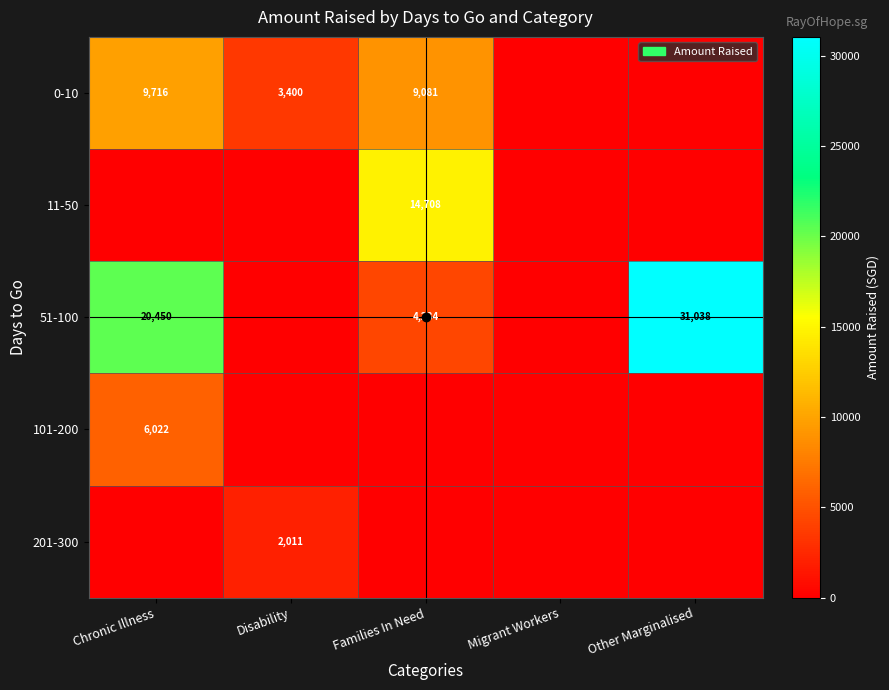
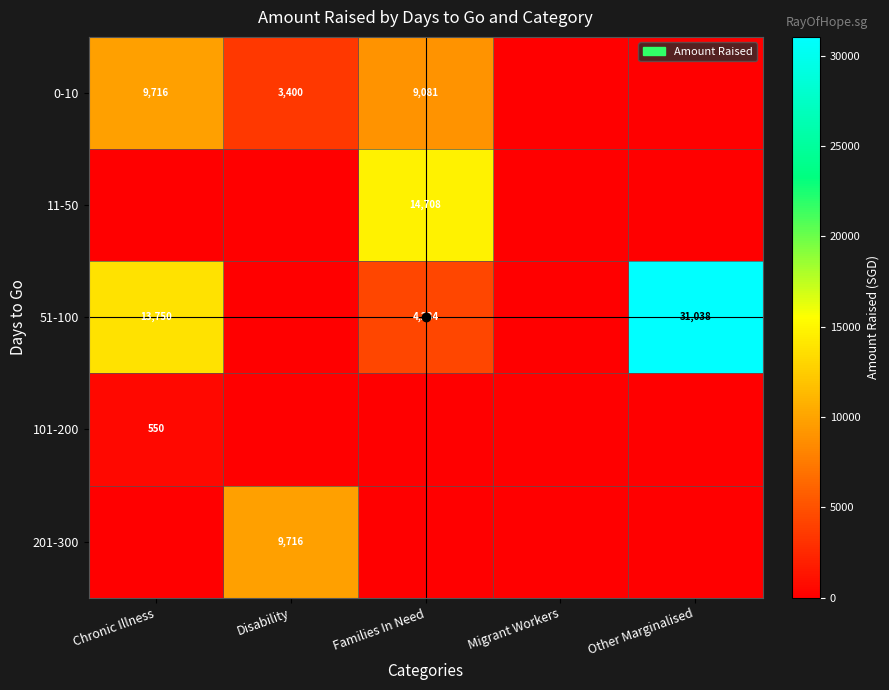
51-100, Chronic Illness: 20,450 -> 13,750
101-200, Chronic Illness: 6,022 -> 550
201-300, Disability: 2,011 -> 9,716
